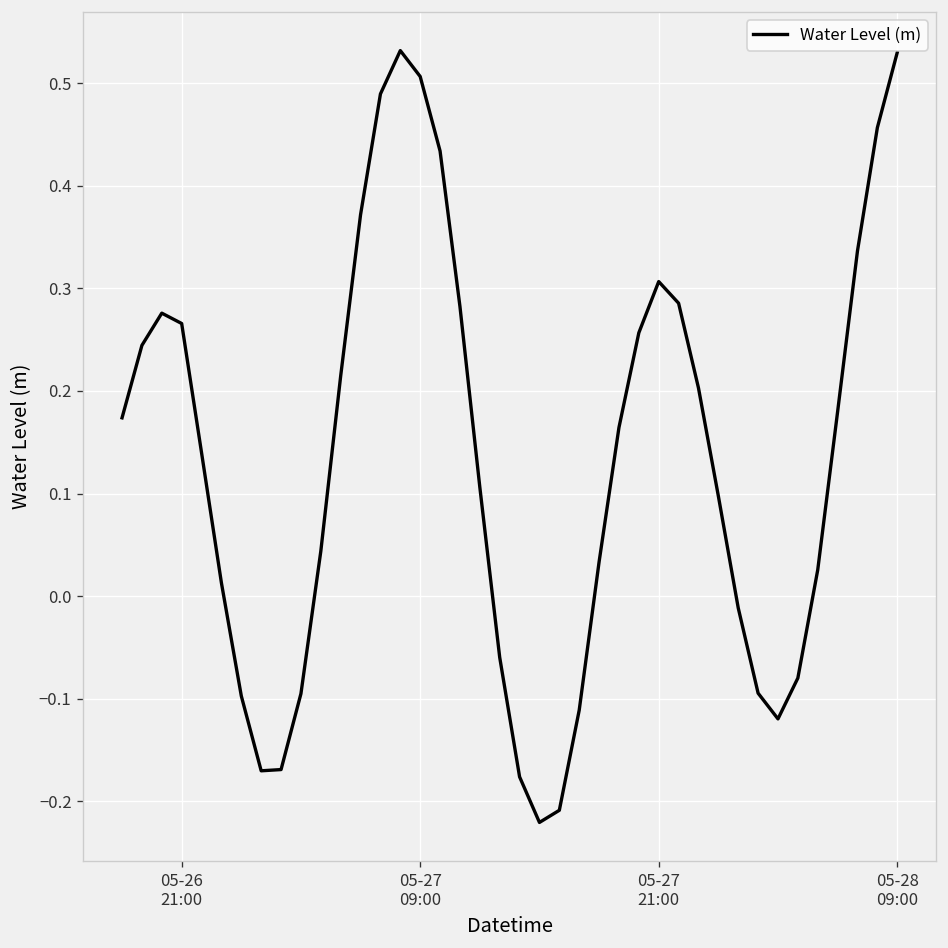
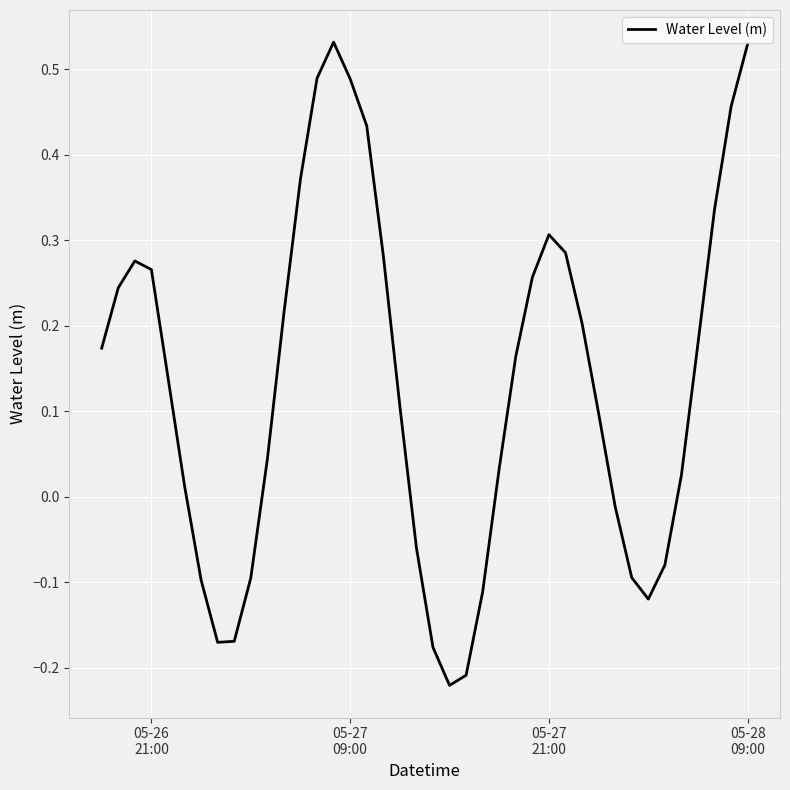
05-27 09:00: 0.51 -> 0.49
